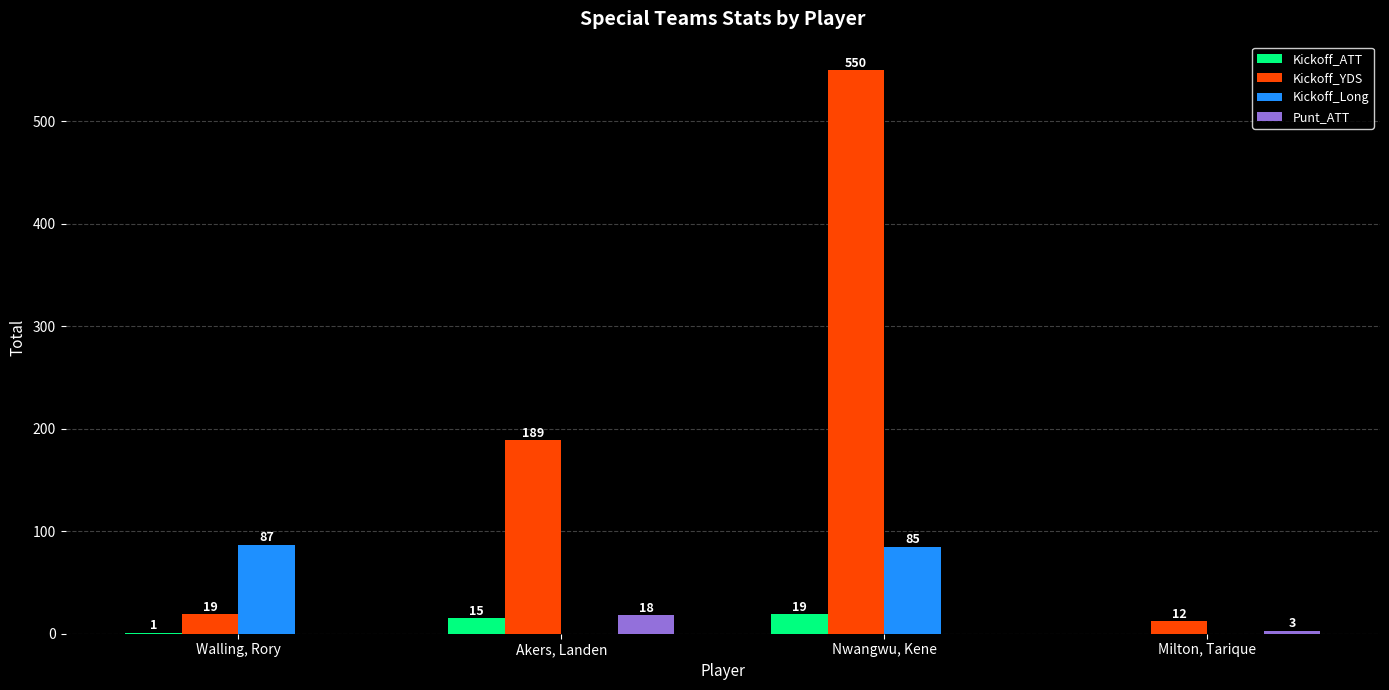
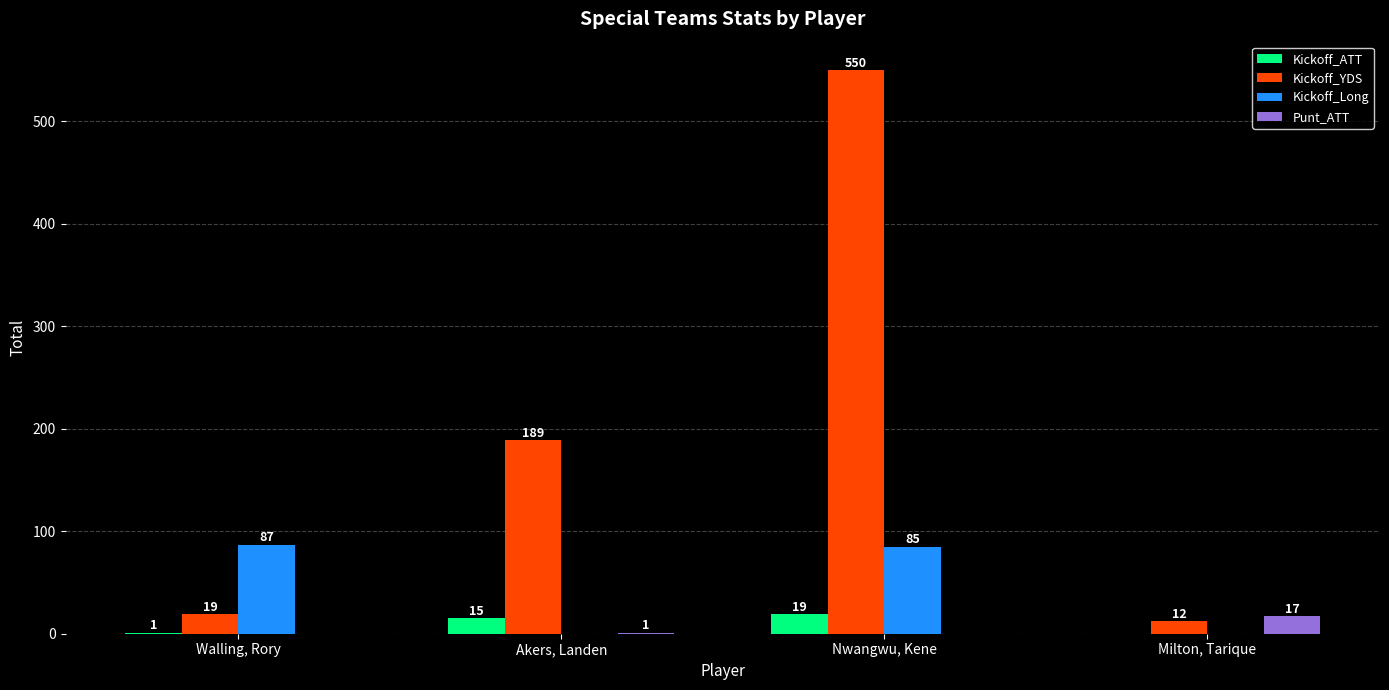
Punt_ATT, Akers, Landen: 18 -> 1
Punt_ATT, Milton, Tarique: 3 -> 17
